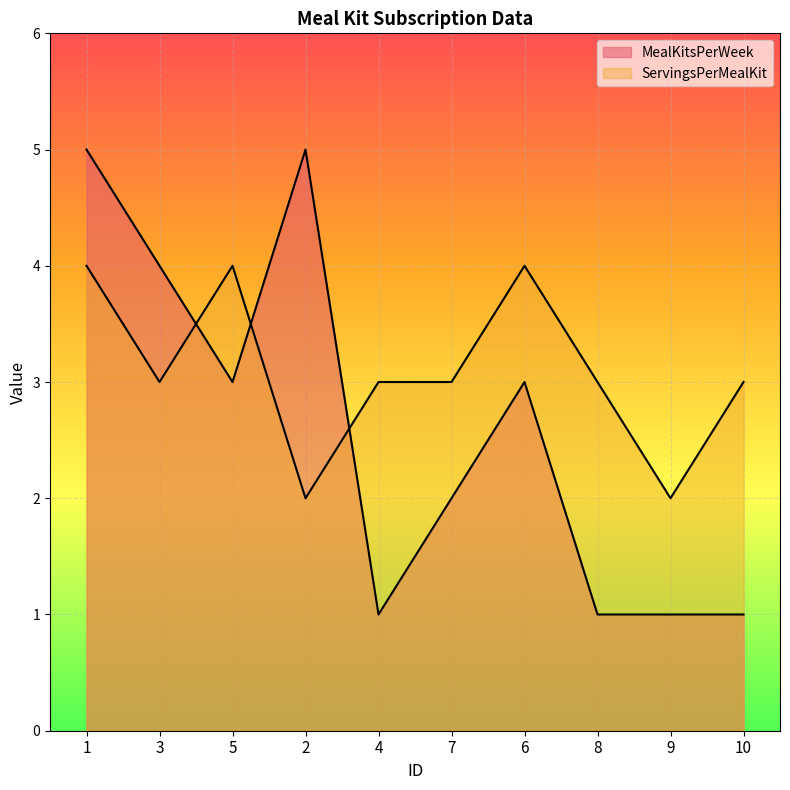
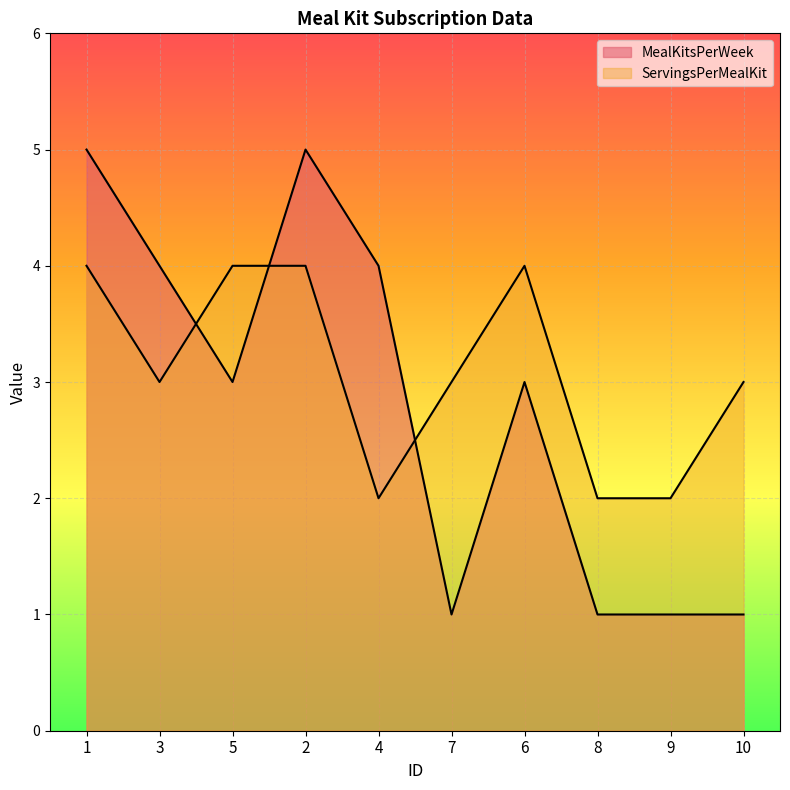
ServingsPerMealKit, 2: 2 -> 4
MealKitsPerWeek, 4: 1 -> 4
ServingsPerMealKit, 4: 3 -> 2
MealKitsPerWeek, 7: 2 -> 1
ServingsPerMealKit, 8: 3 -> 2
